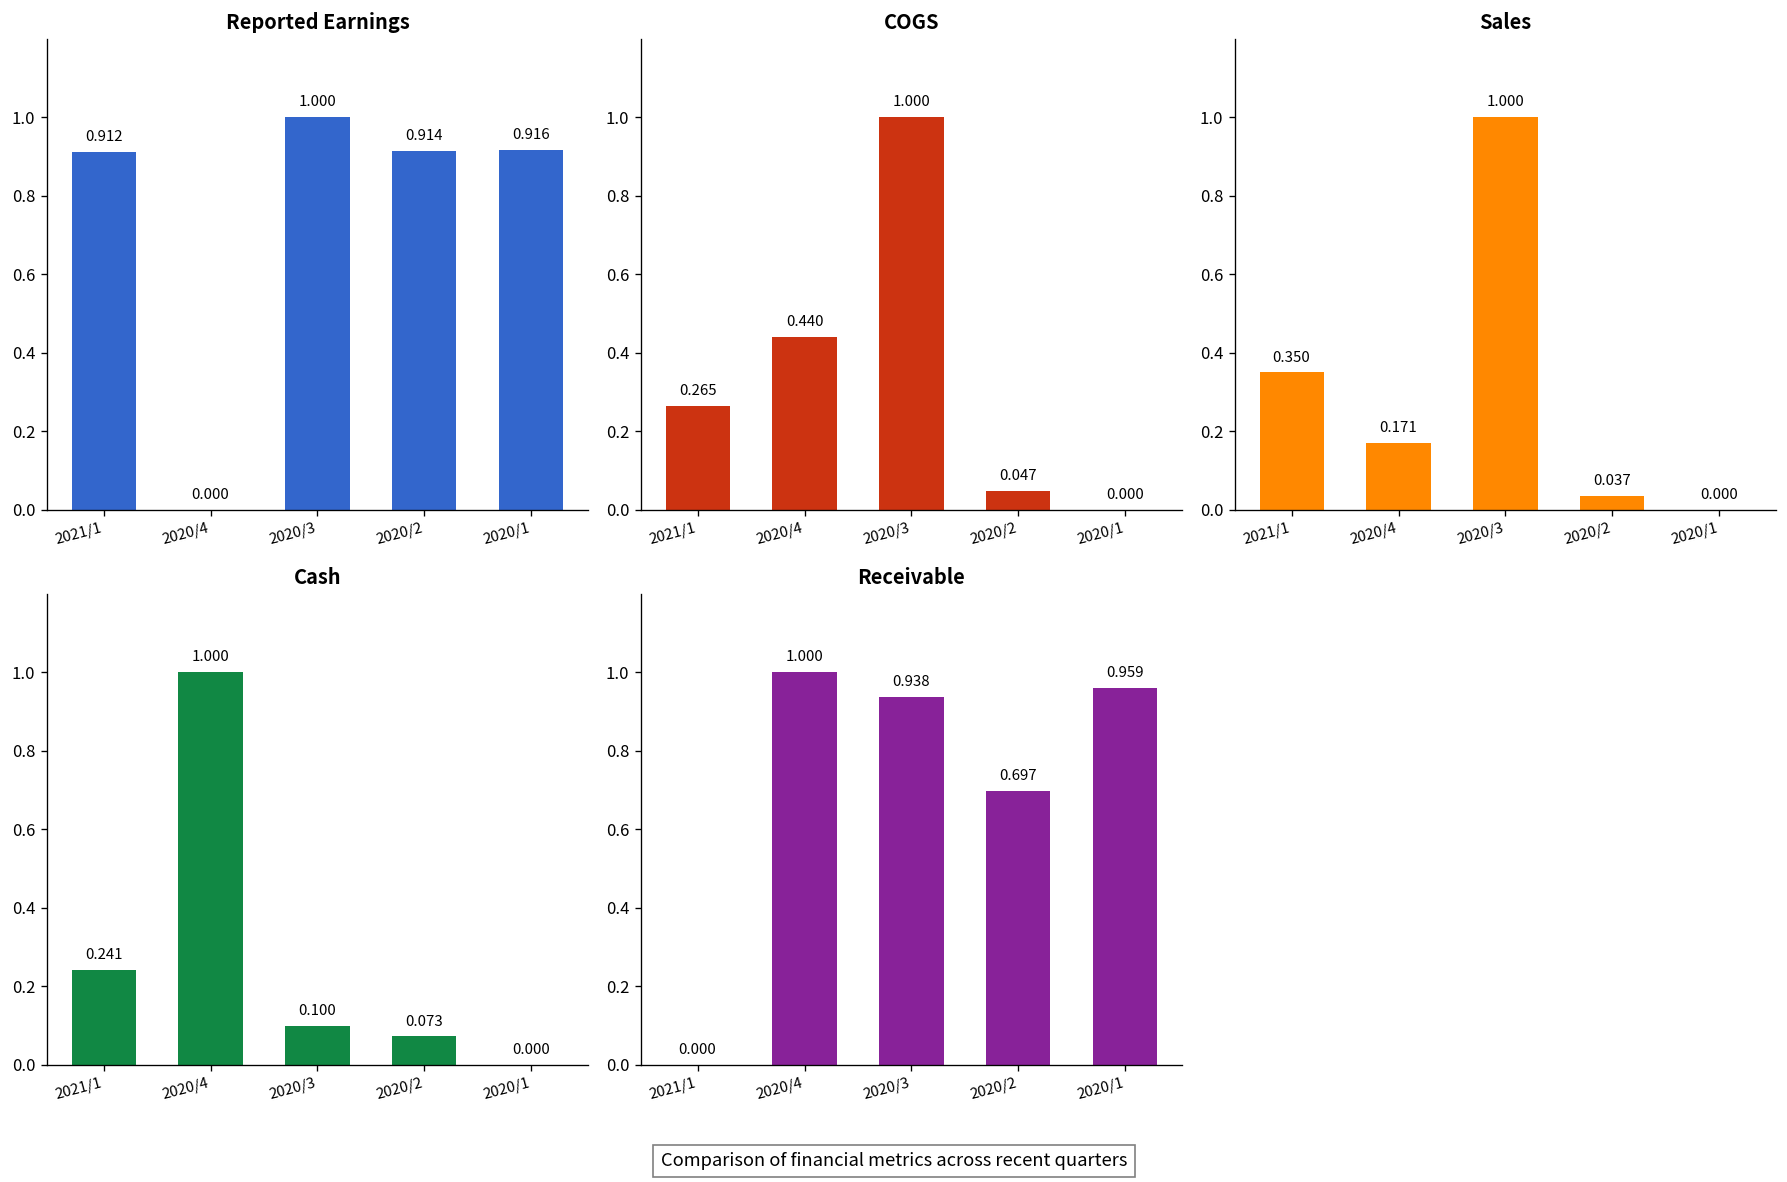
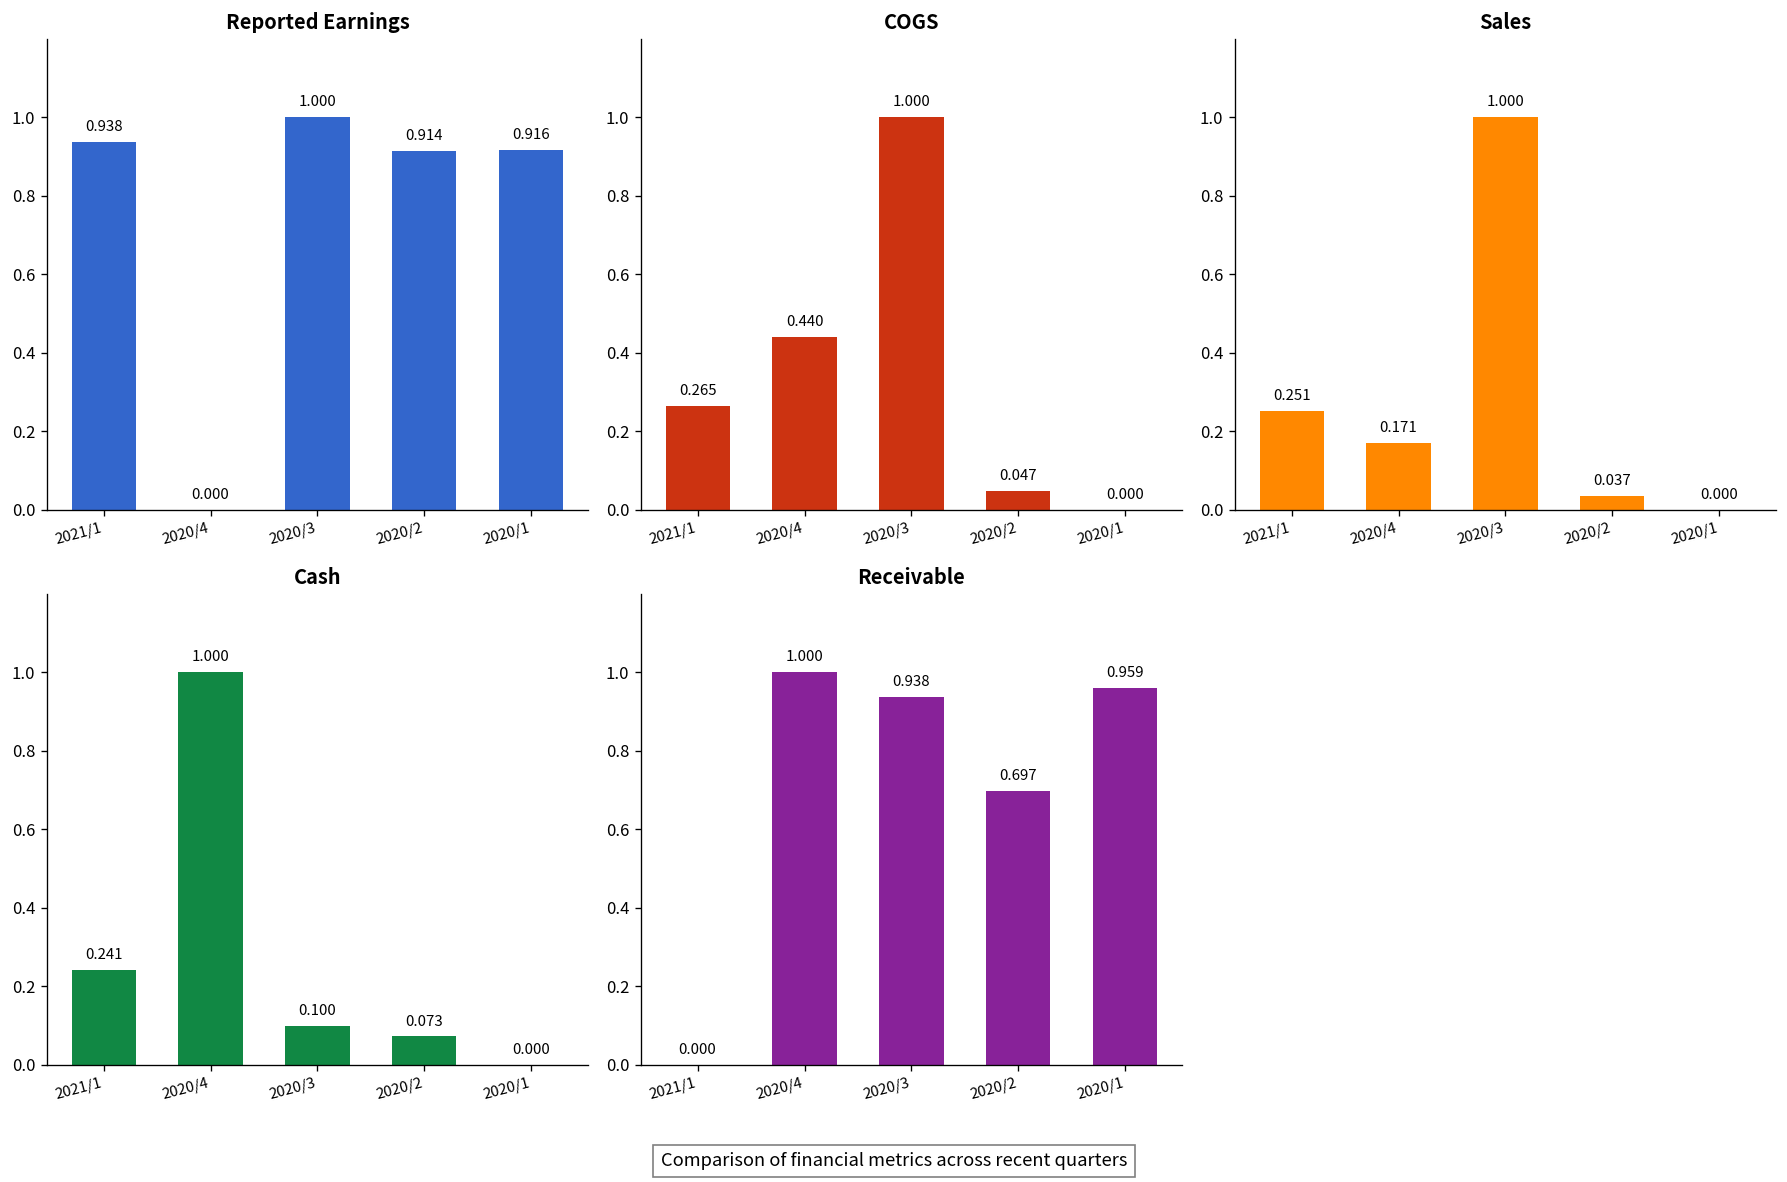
Reported Earnings, 2021/1: 0.912 -> 0.938
Sales, 2021/1: 0.350 -> 0.251
